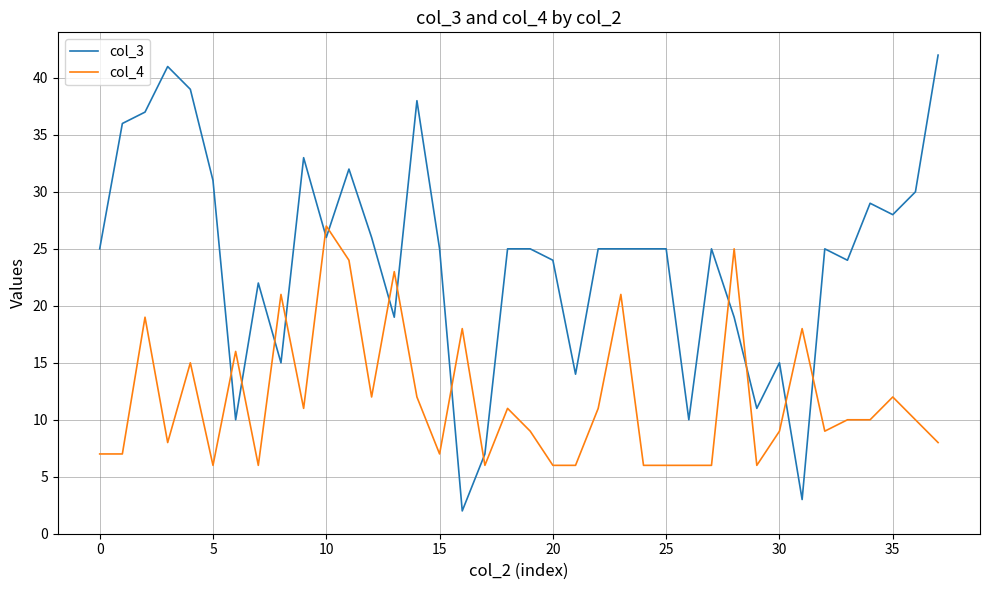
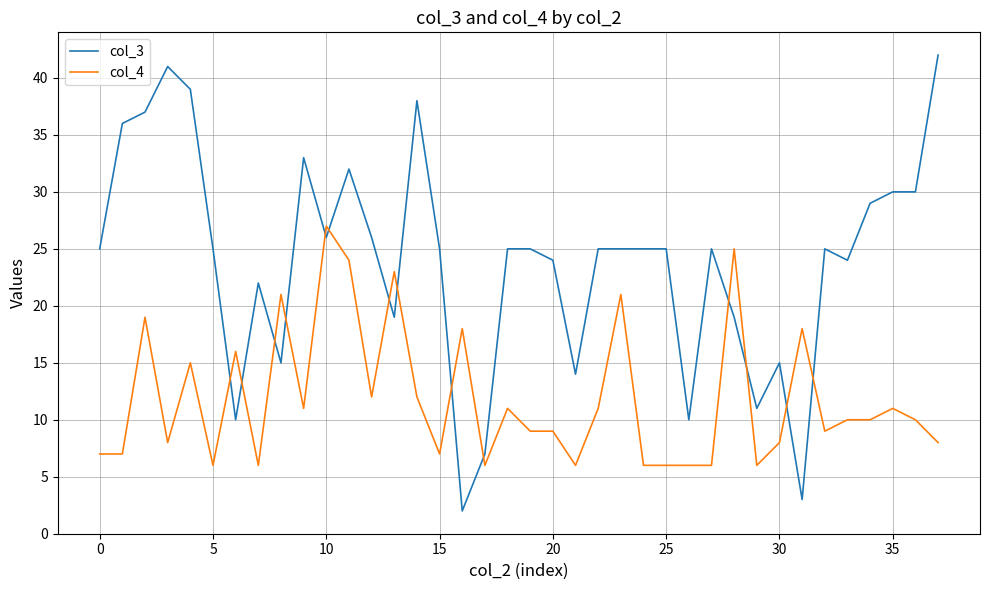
col_3, 5: 31 -> 25
col_4, 20: 6 -> 9
col_4, 30: 9 -> 8
col_3, 35: 28 -> 30
col_4, 35: 12 -> 11
